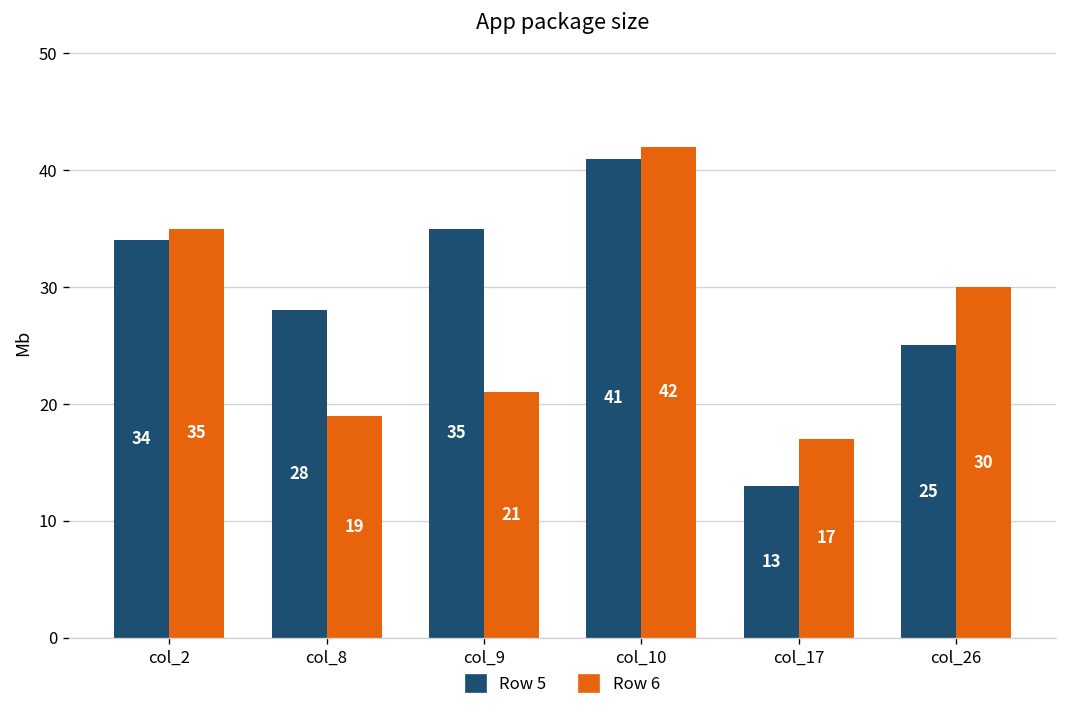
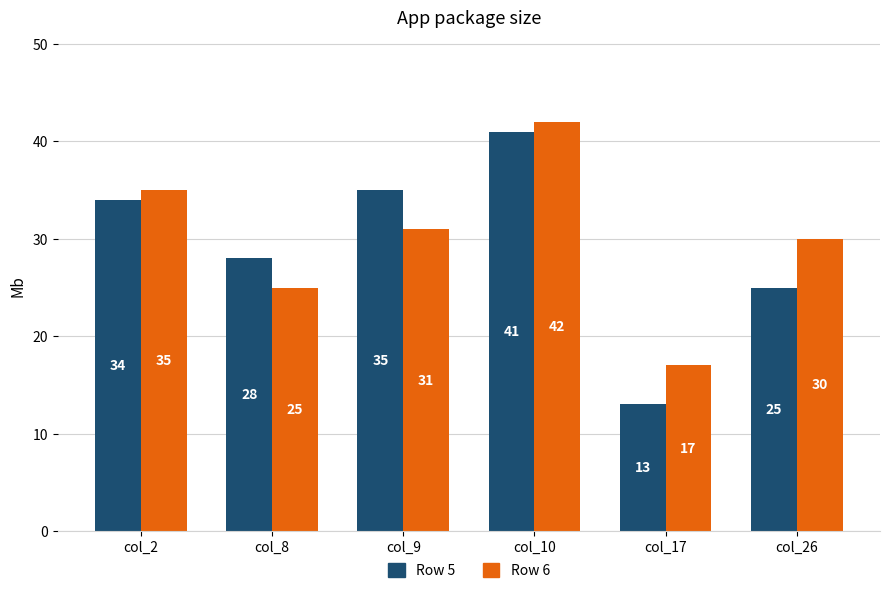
Row 6, col_8: 19 -> 25
Row 6, col_9: 21 -> 31
